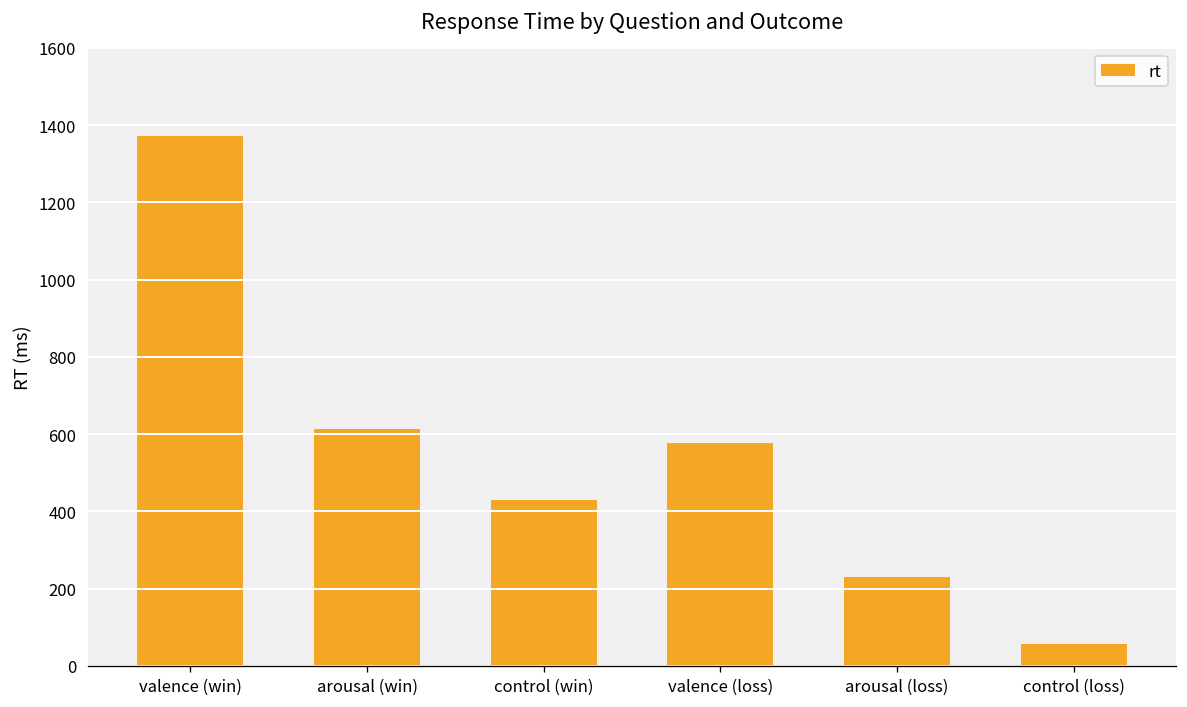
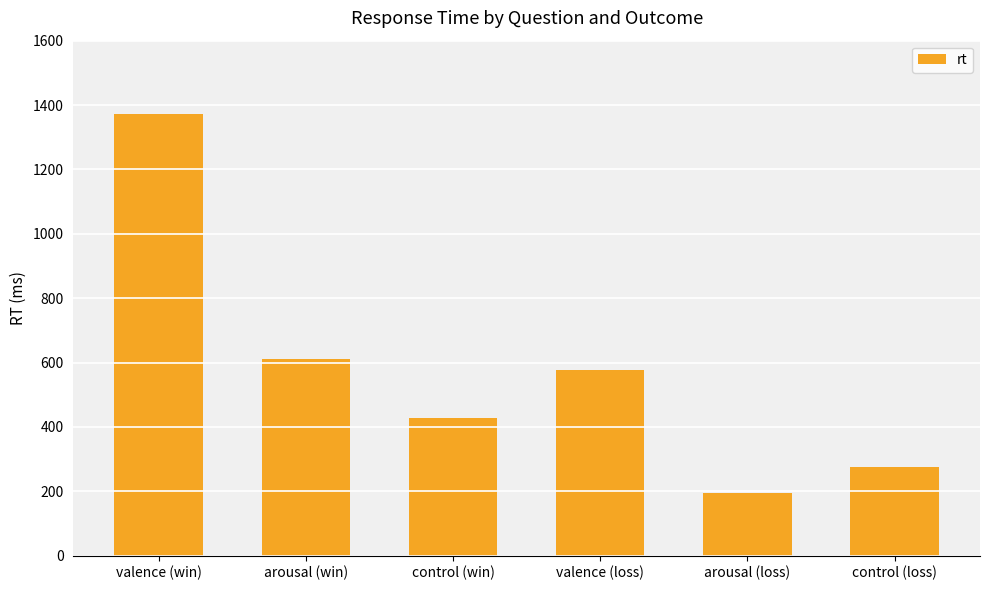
arousal (loss): 230 -> 200
control (loss): 60 -> 280
